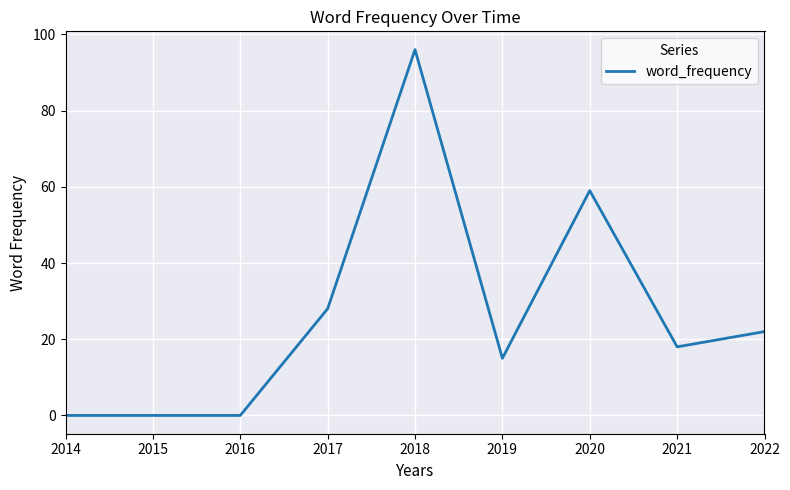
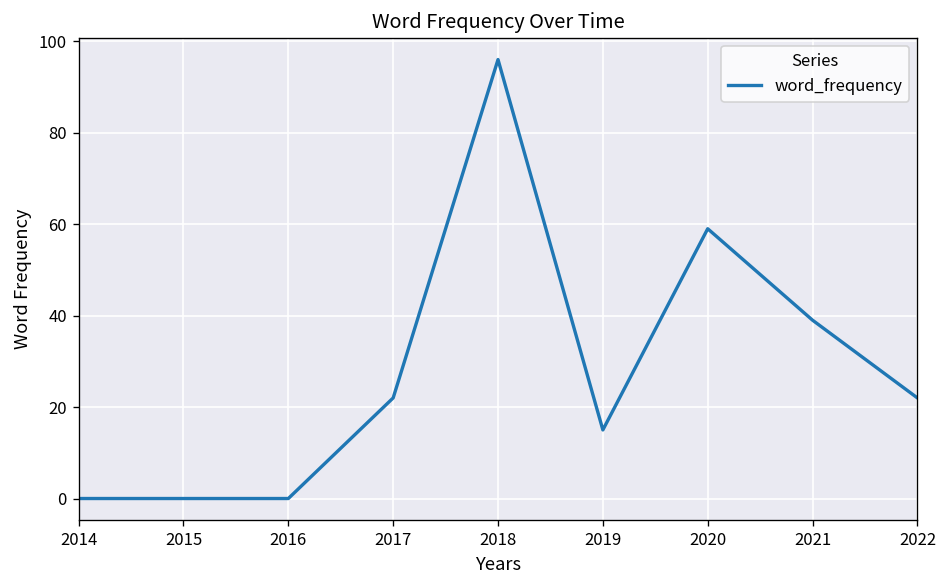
2017: 28 -> 22
2021: 18 -> 39
